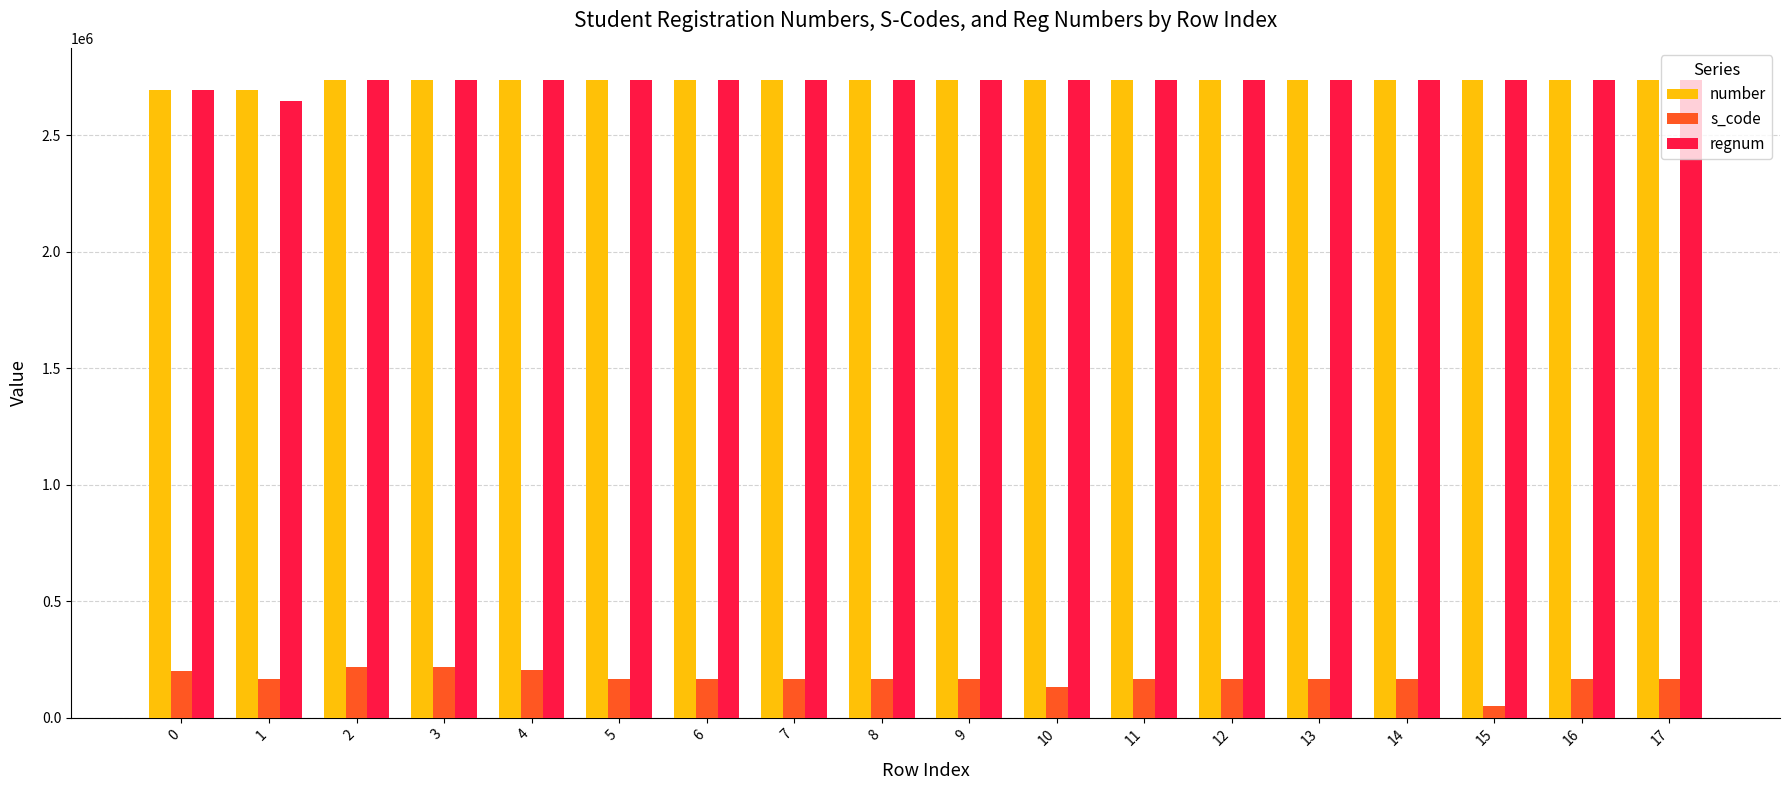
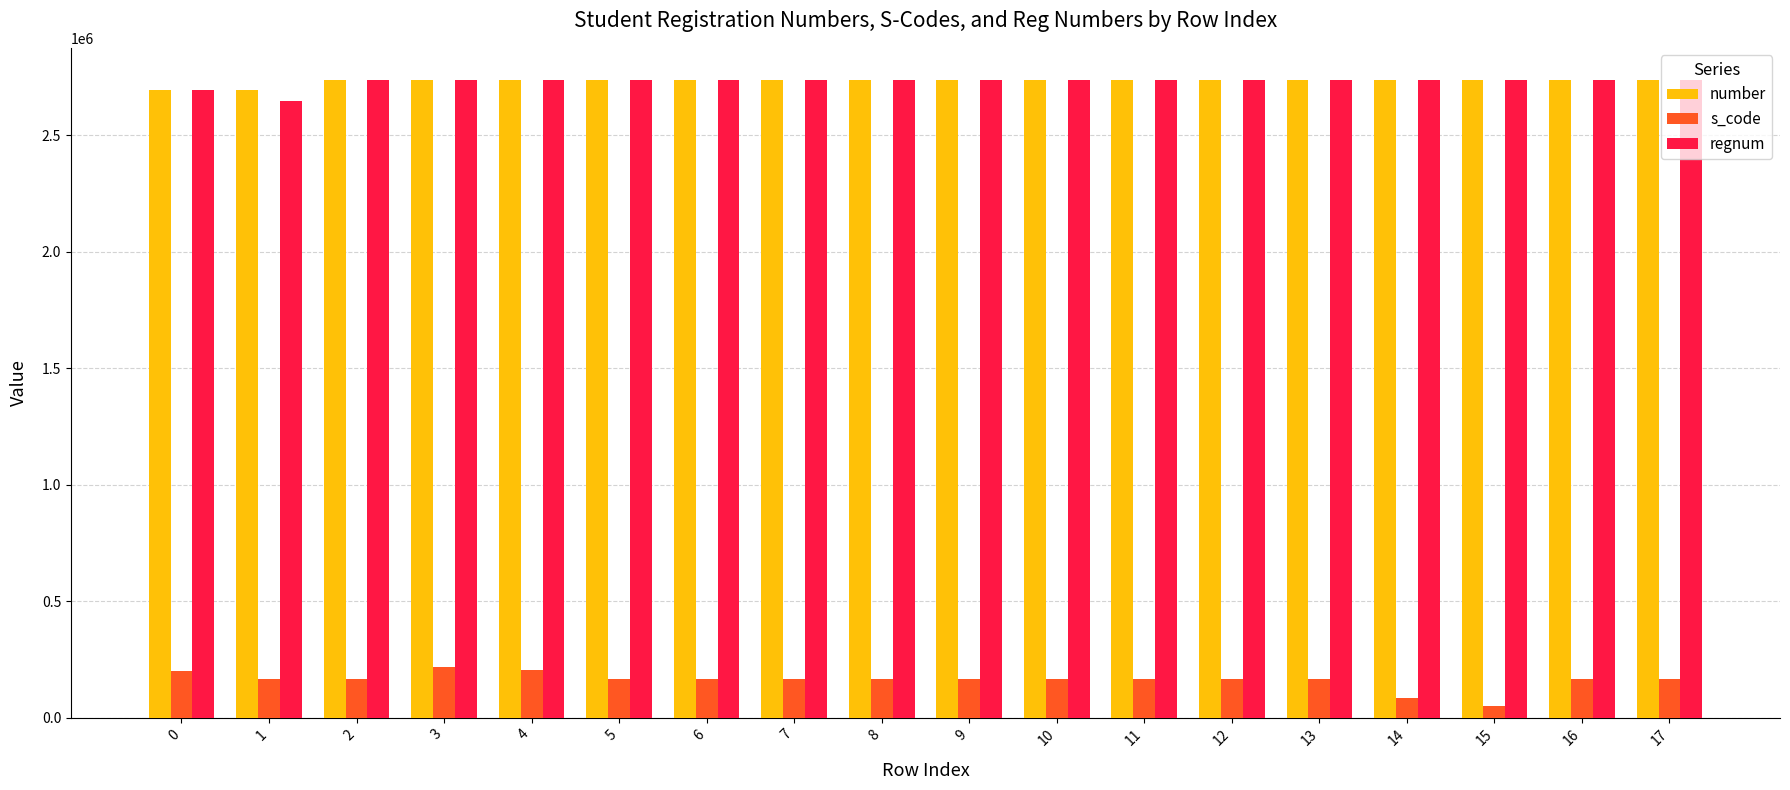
s_code, 2: 220000 -> 170000
s_code, 10: 130000 -> 170000
s_code, 14: 170000 -> 80000
